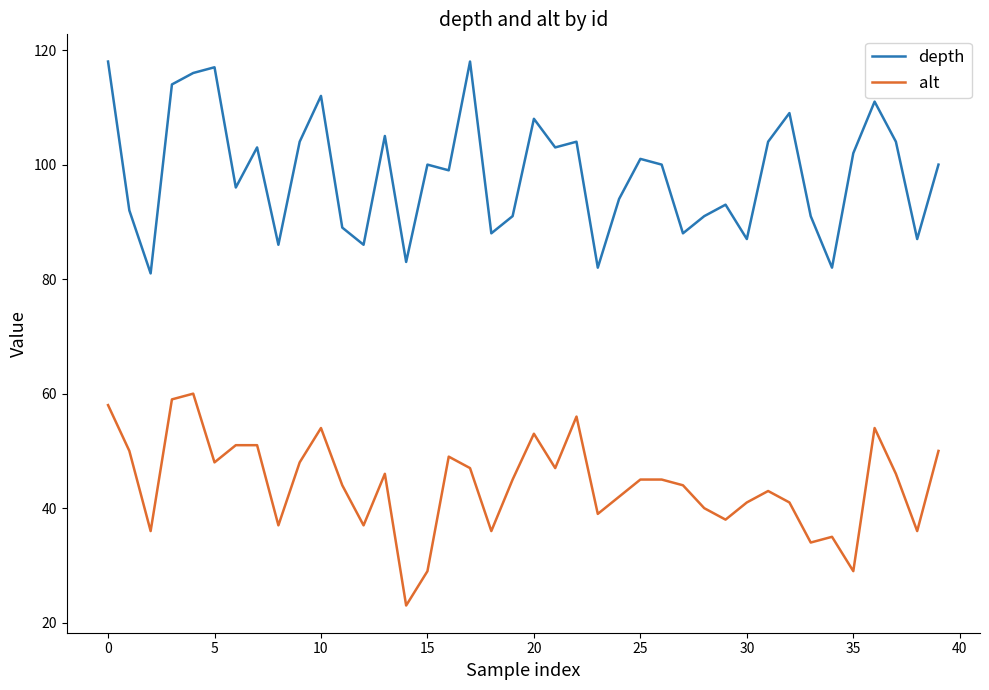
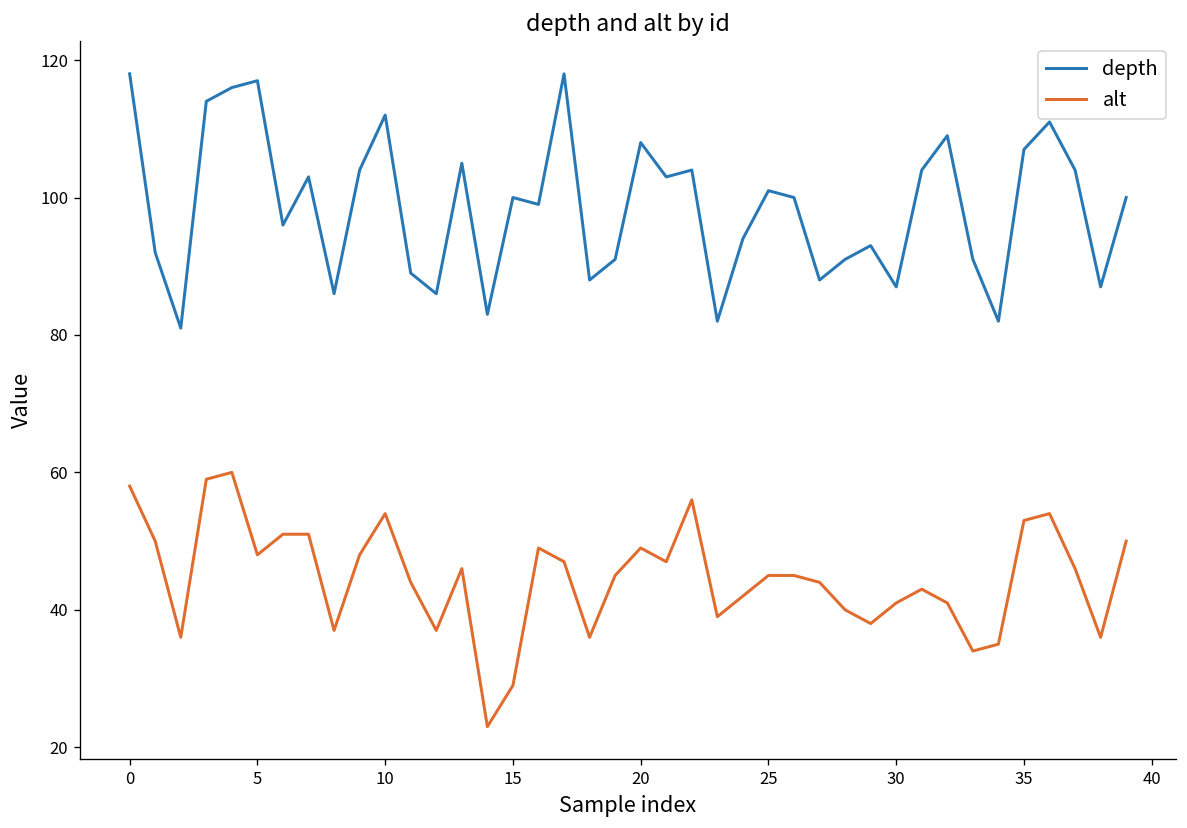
alt, 20: 53 -> 49
depth, 35: 102 -> 107
alt, 35: 29 -> 53
